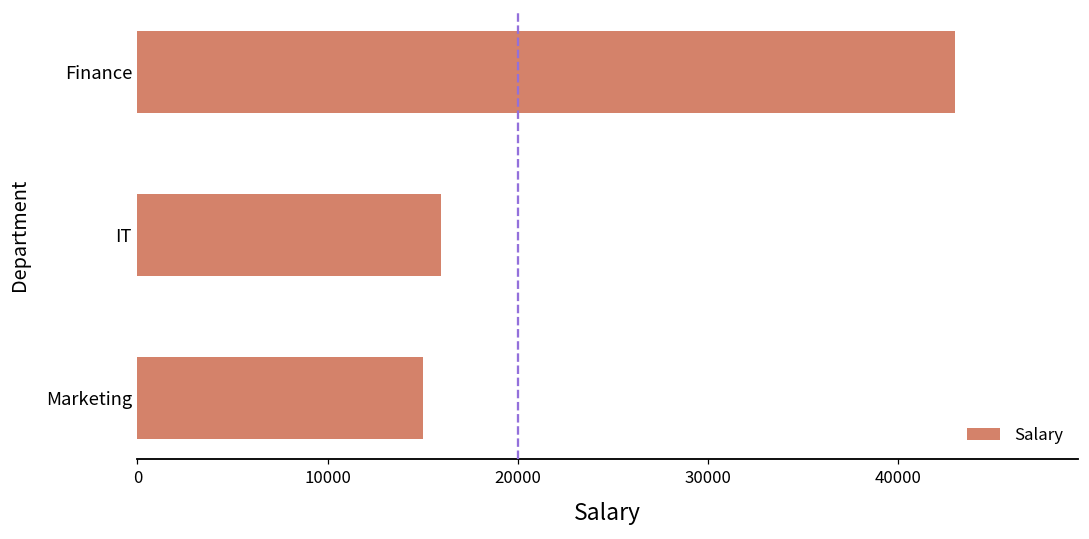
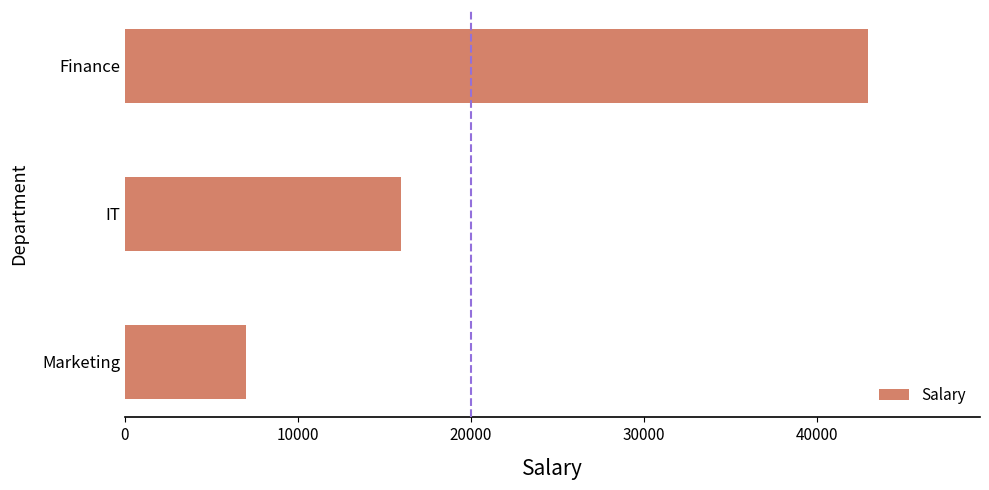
Marketing: 15000 -> 7000
